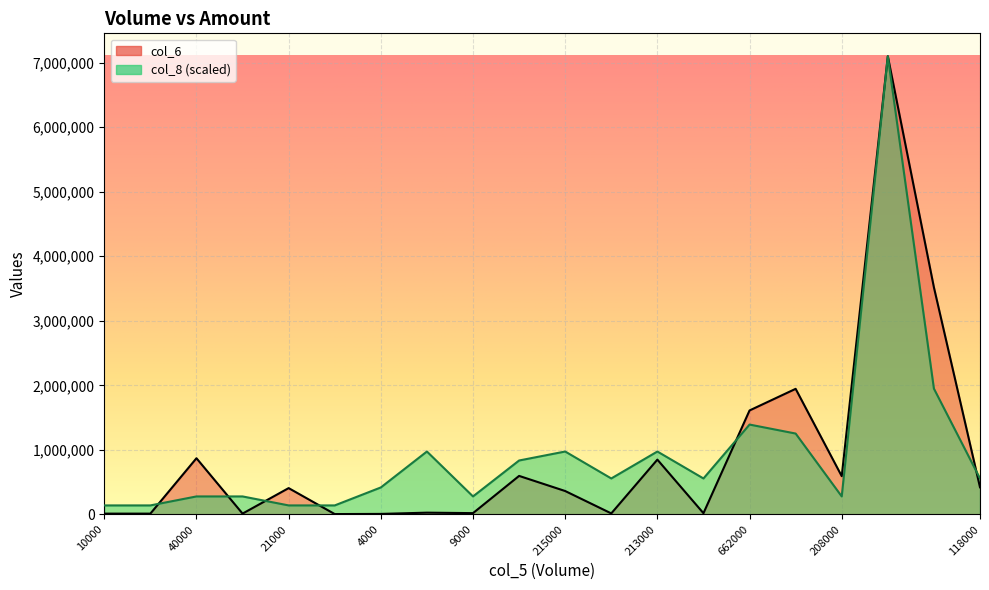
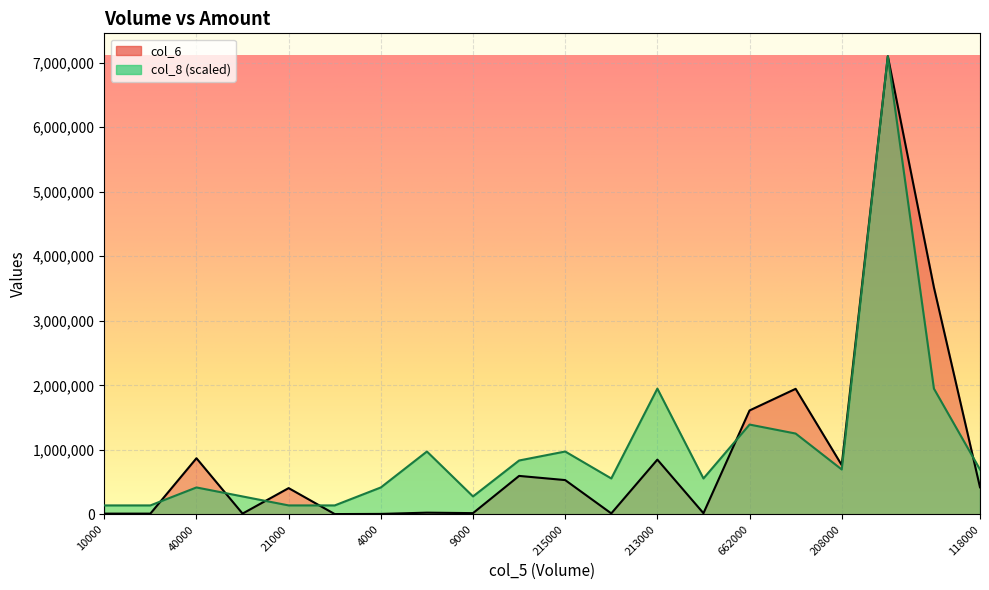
col_8 (scaled), 40000: 300,000 -> 400,000
col_6, 215000: 400,000 -> 500,000
col_8 (scaled), 213000: 1,000,000 -> 1,900,000
col_6, 208000: 600,000 -> 800,000
col_8 (scaled), 208000: 300,000 -> 700,000
col_8 (scaled), 118000: 600,000 -> 700,000
